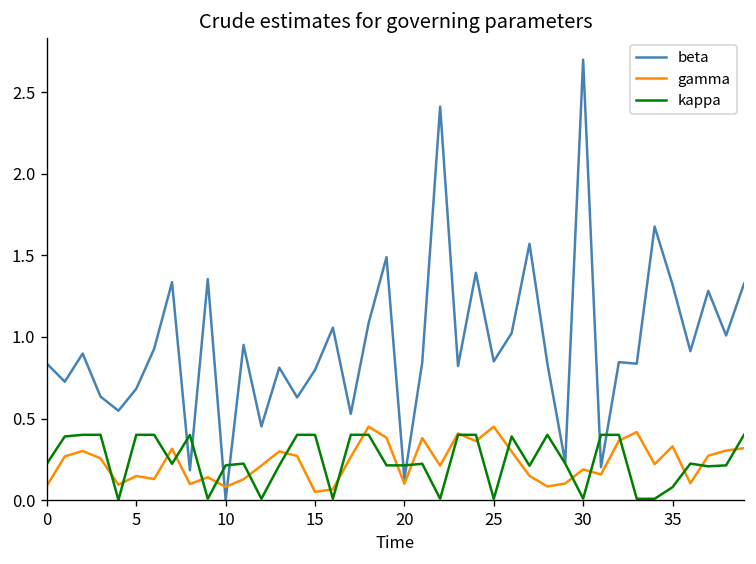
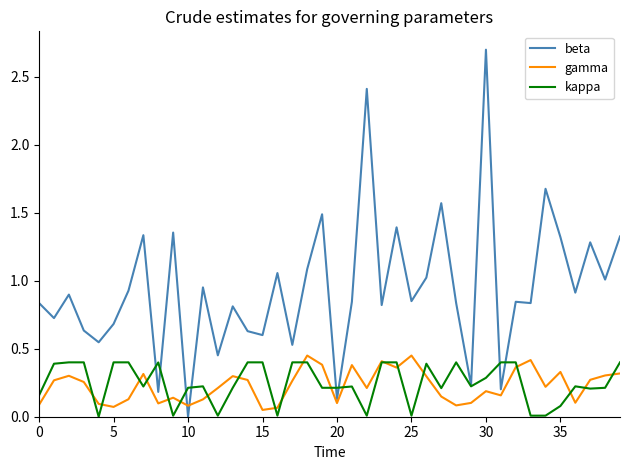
kappa, 0: 0.22 -> 0.16
gamma, 5: 0.15 -> 0.07
beta, 15: 0.80 -> 0.60
kappa, 30: 0.01 -> 0.29
